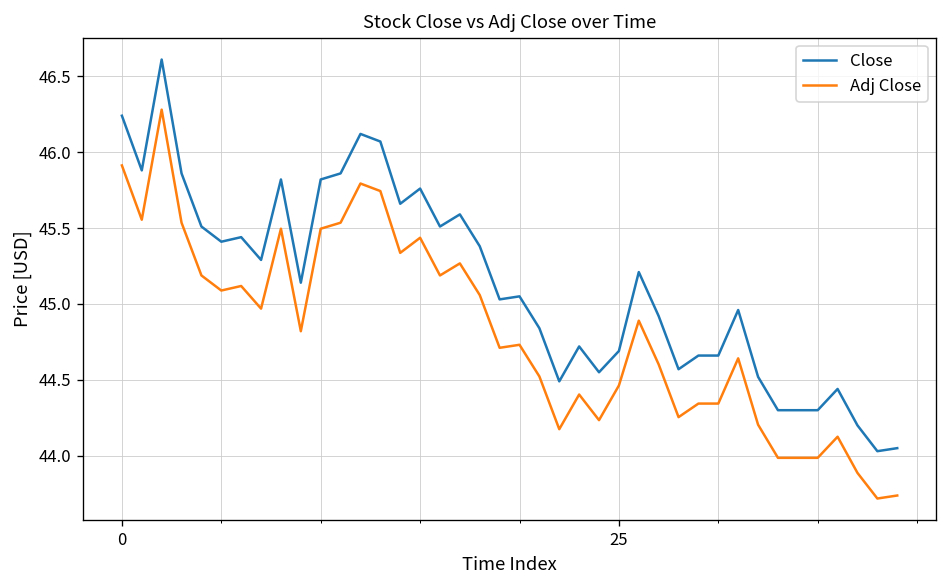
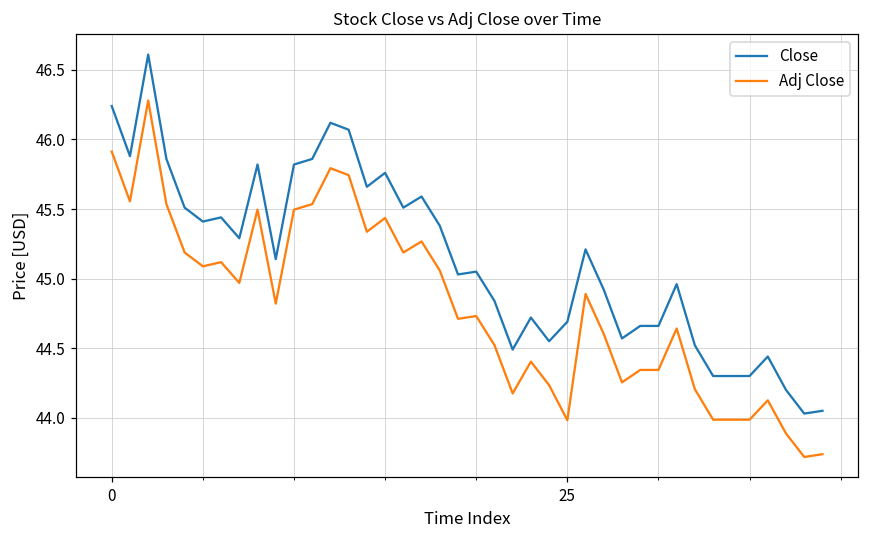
Adj Close, 25: 44.46 -> 43.98
